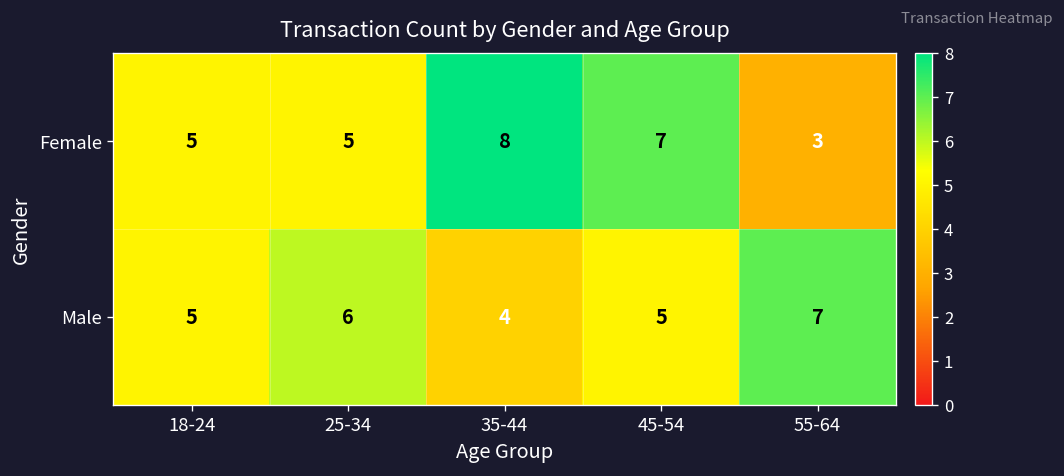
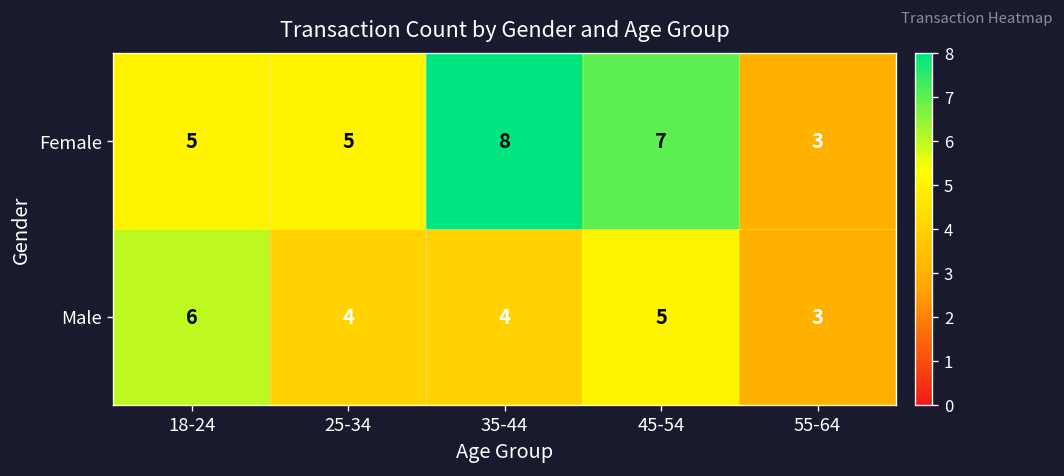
Male, 18-24: 5 -> 6
Male, 25-34: 6 -> 4
Male, 55-64: 7 -> 3
